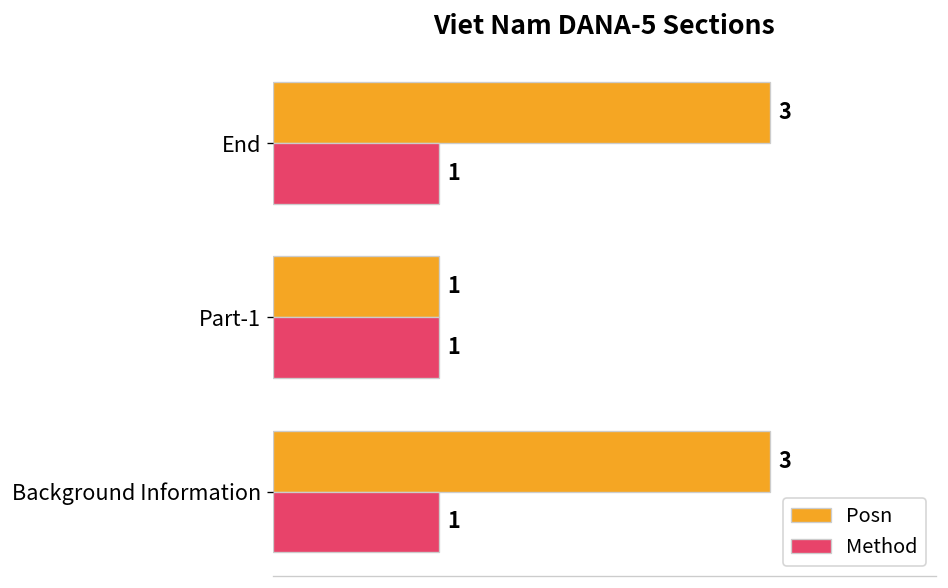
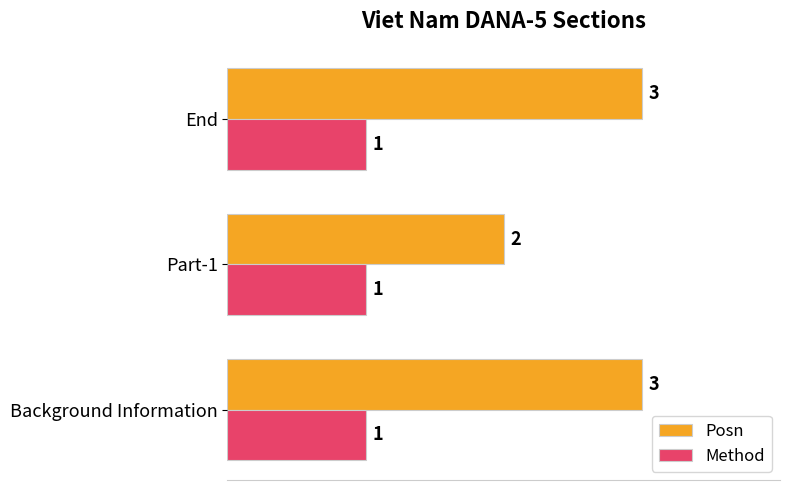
Posn, Part-1: 1 -> 2
